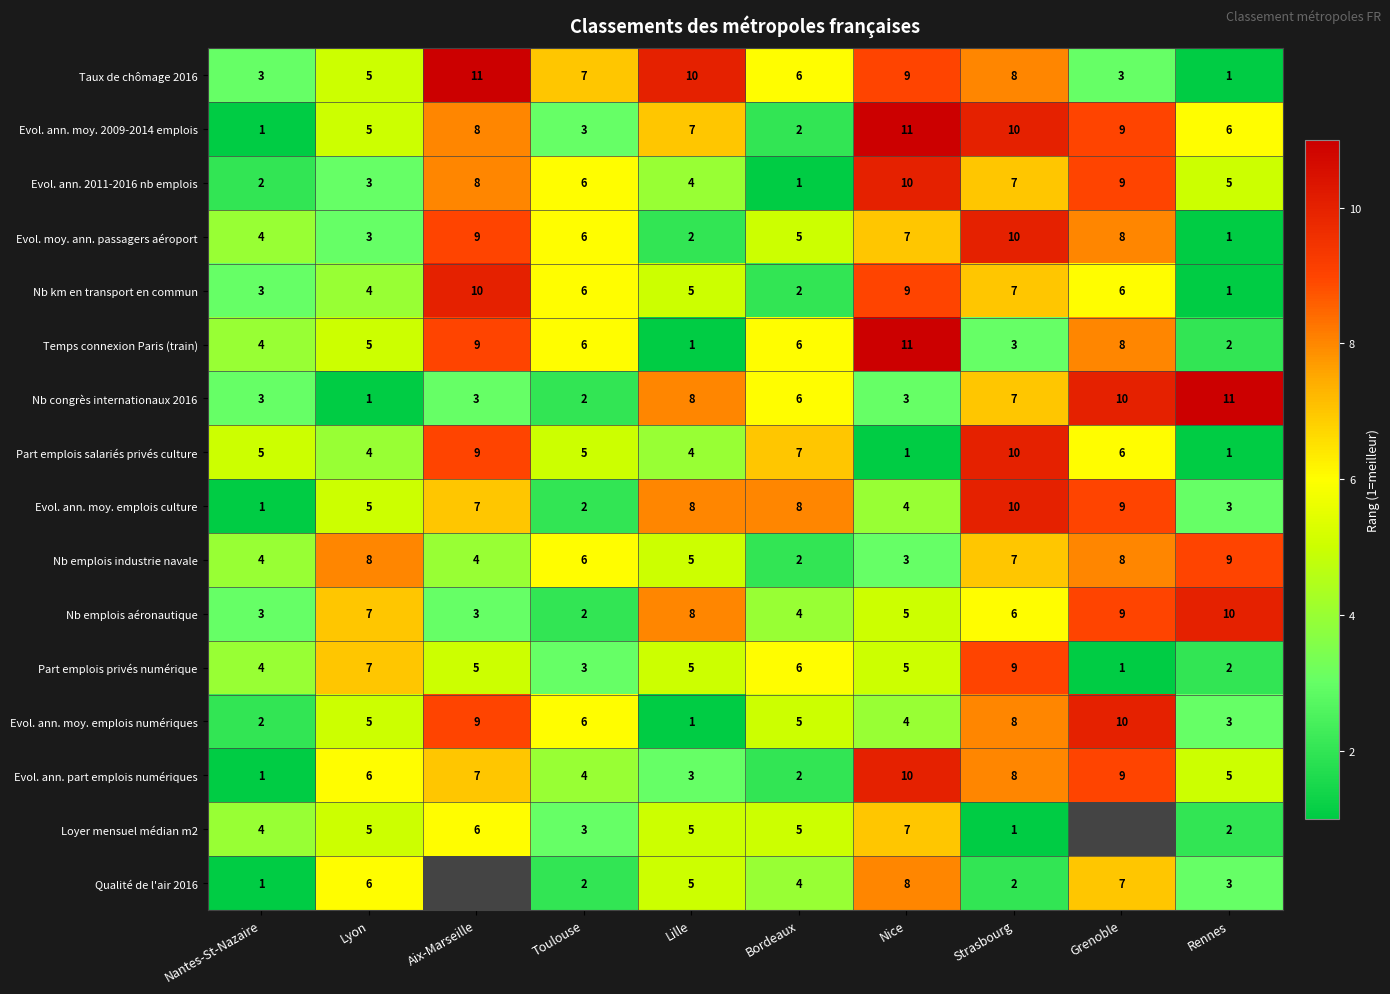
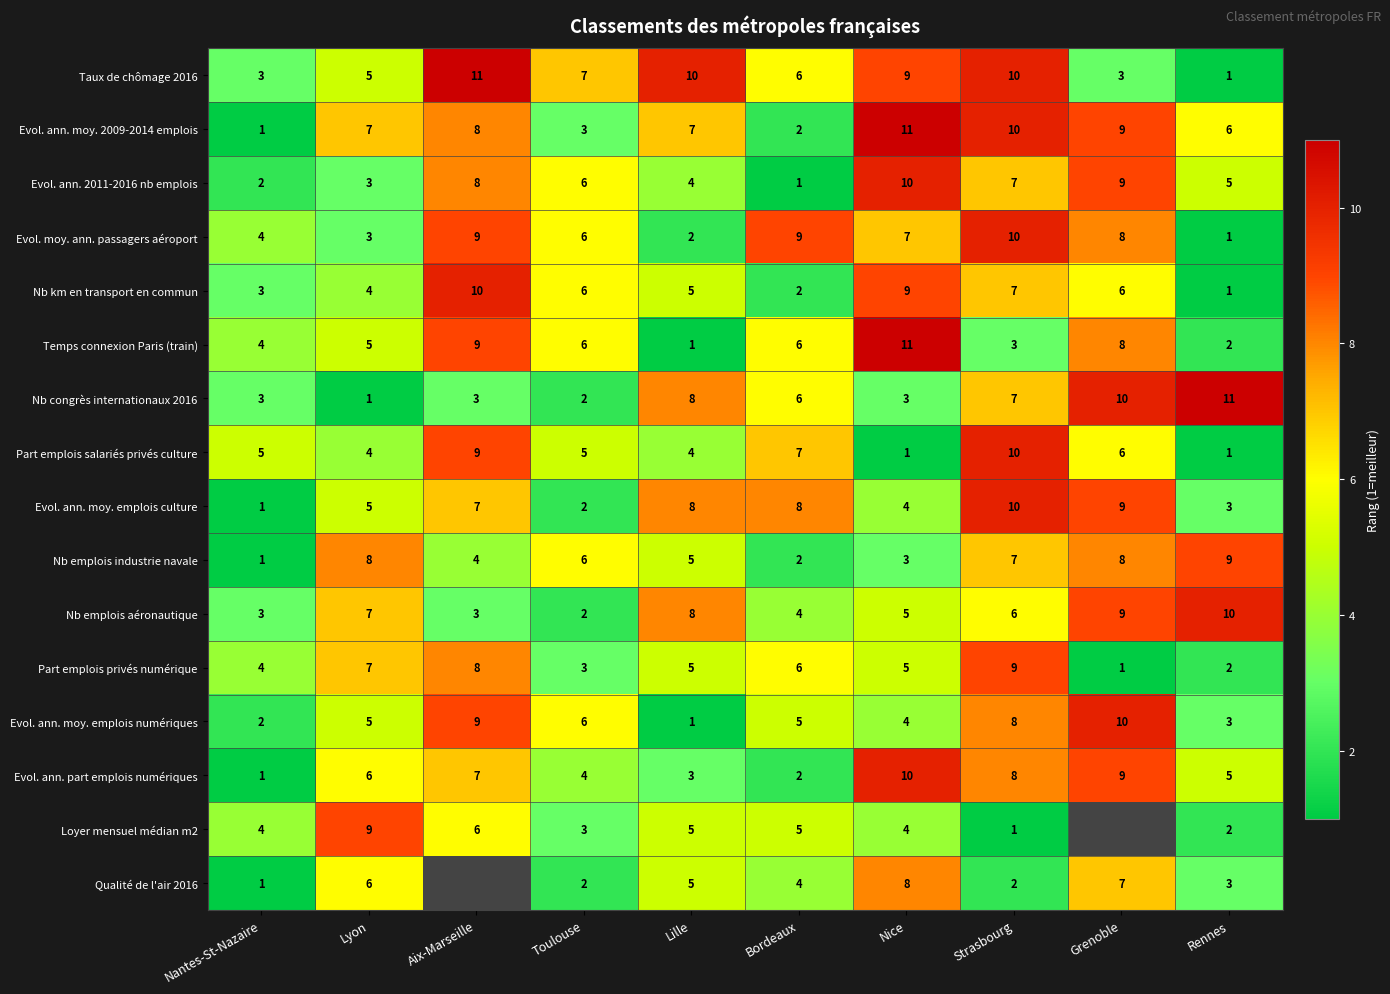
Taux de chômage 2016, Strasbourg: 8 -> 10
Evol. ann. moy. 2009-2014 emplois, Lyon: 5 -> 7
Evol. moy. ann. passagers aéroport, Bordeaux: 5 -> 9
Nb emplois industrie navale, Nantes-St-Nazaire: 4 -> 1
Part emplois privés numérique, Aix-Marseille: 5 -> 8
Loyer mensuel médian m2, Lyon: 5 -> 9
Loyer mensuel médian m2, Nice: 7 -> 4
